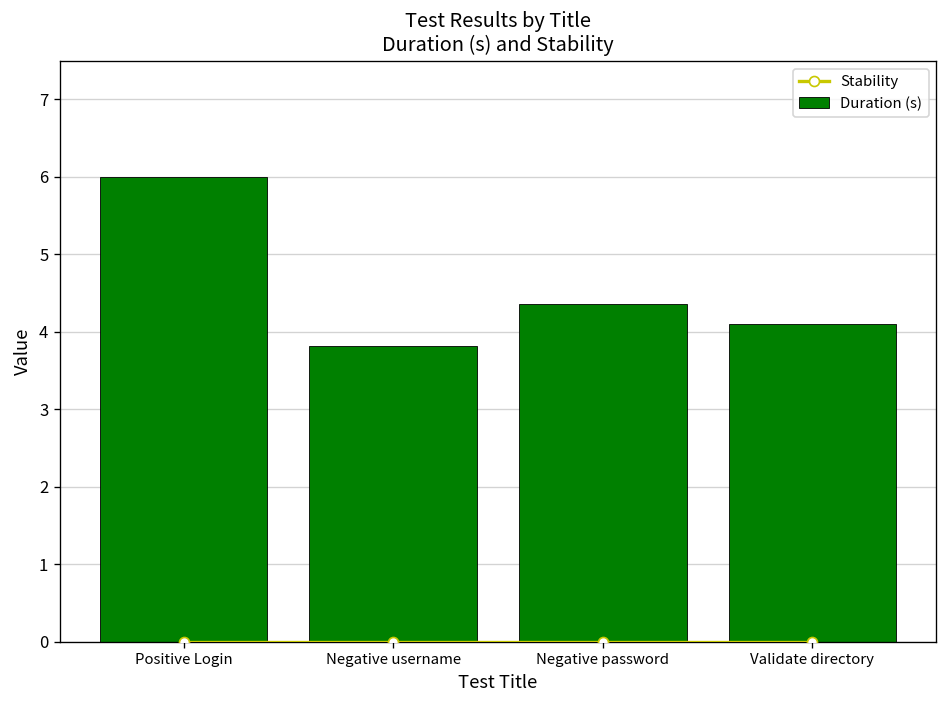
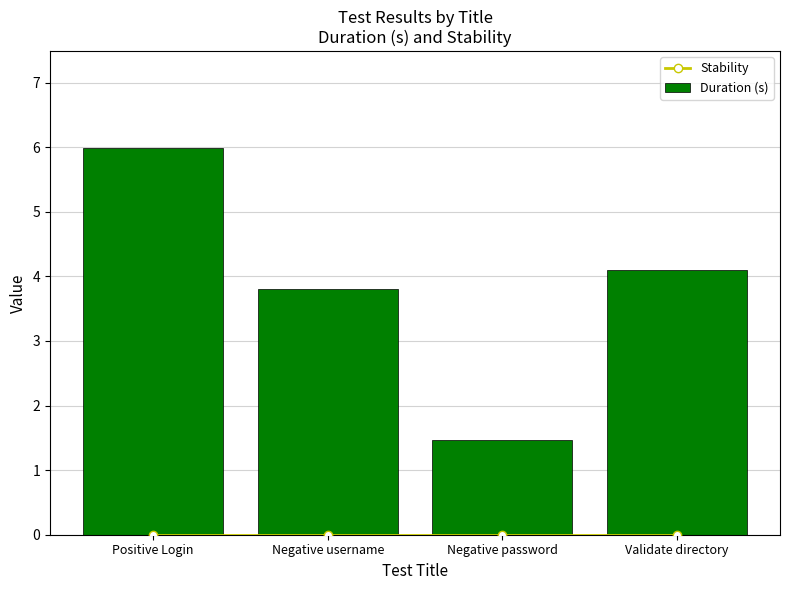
Duration (s), Negative password: 4.4 -> 1.5
